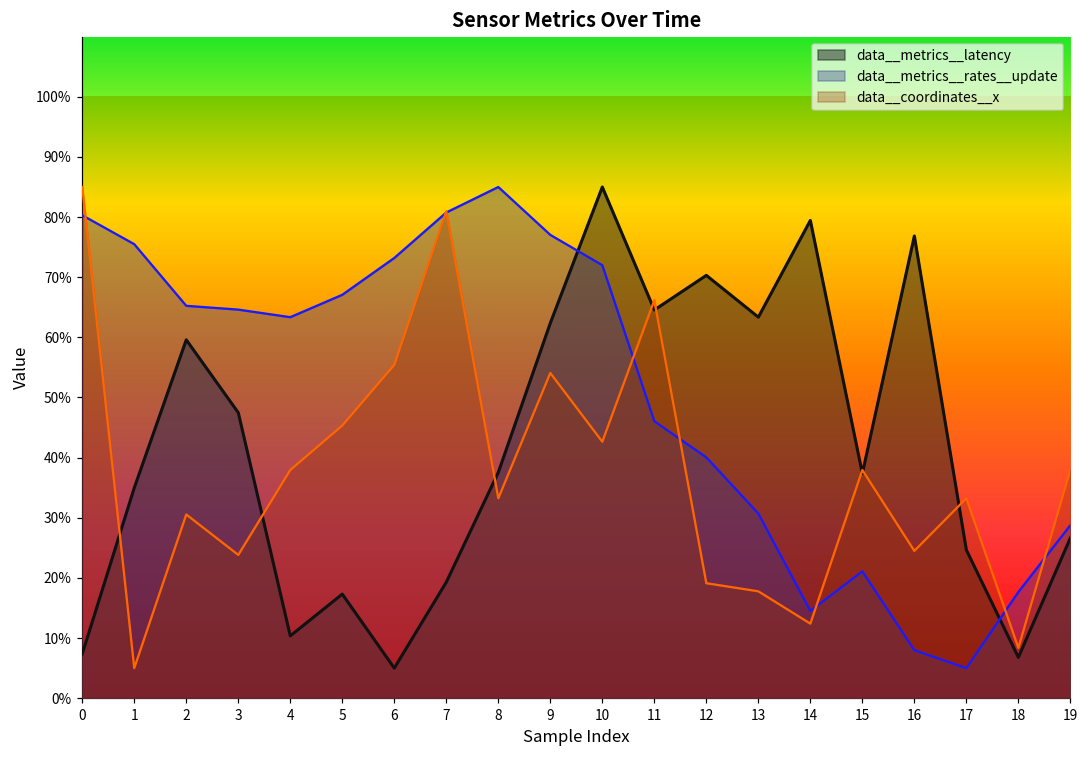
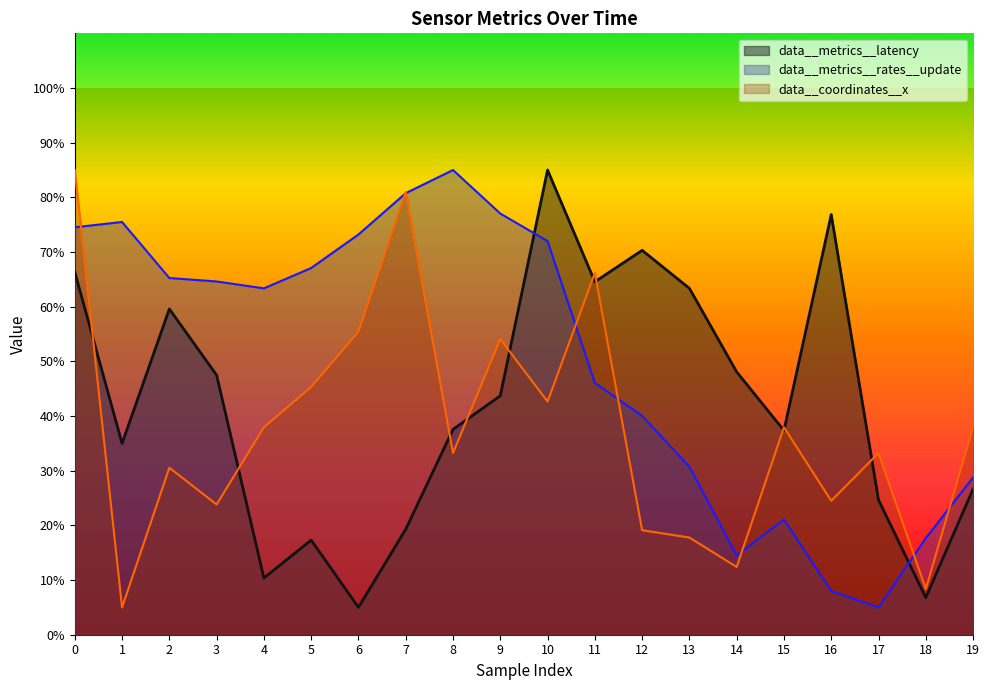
data__metrics__latency, 0: 7% -> 66%
data__metrics__rates__update, 0: 80% -> 75%
data__metrics__latency, 9: 62% -> 44%
data__metrics__latency, 14: 79% -> 48%
